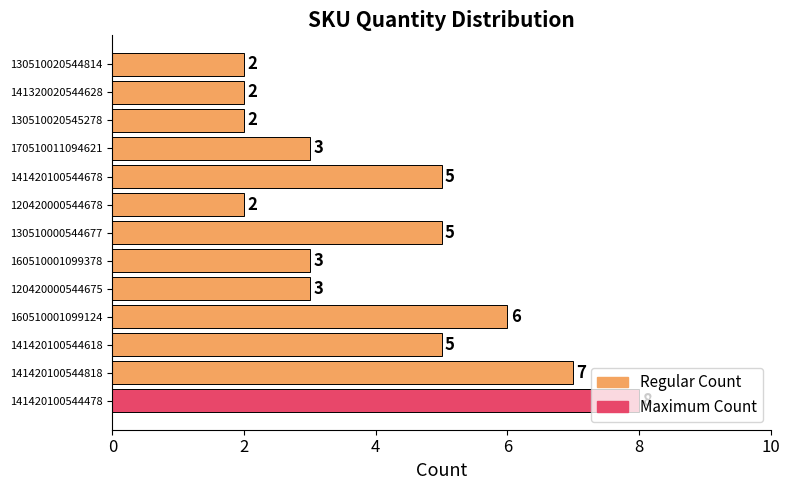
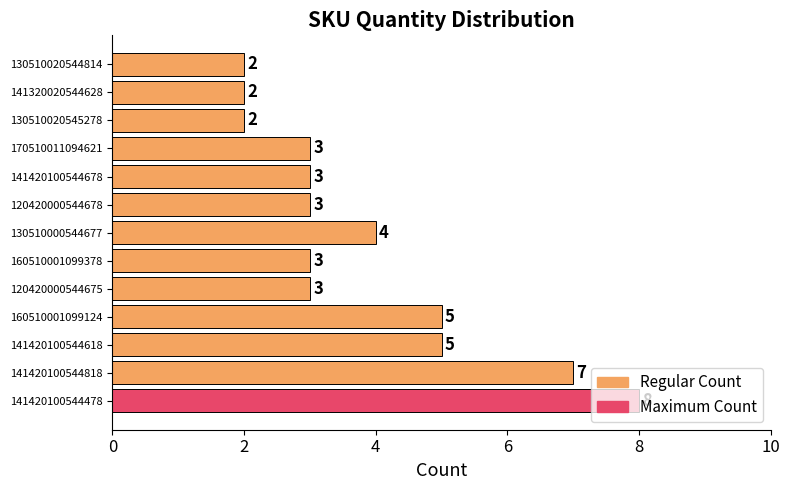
141420100544678: 5 -> 3
120420000544678: 2 -> 3
130510000544677: 5 -> 4
160510001099124: 6 -> 5
